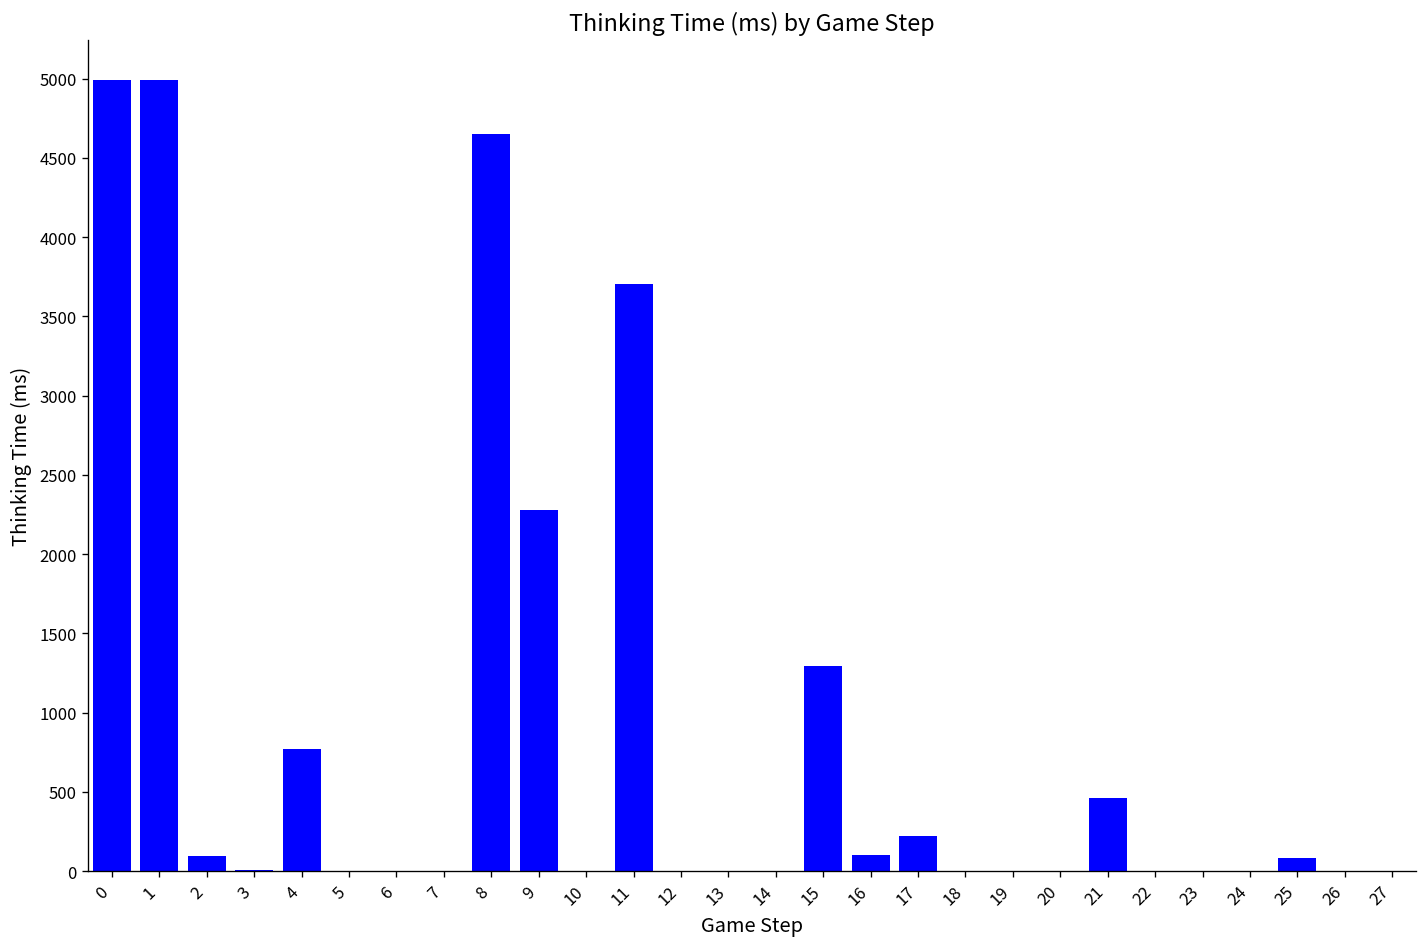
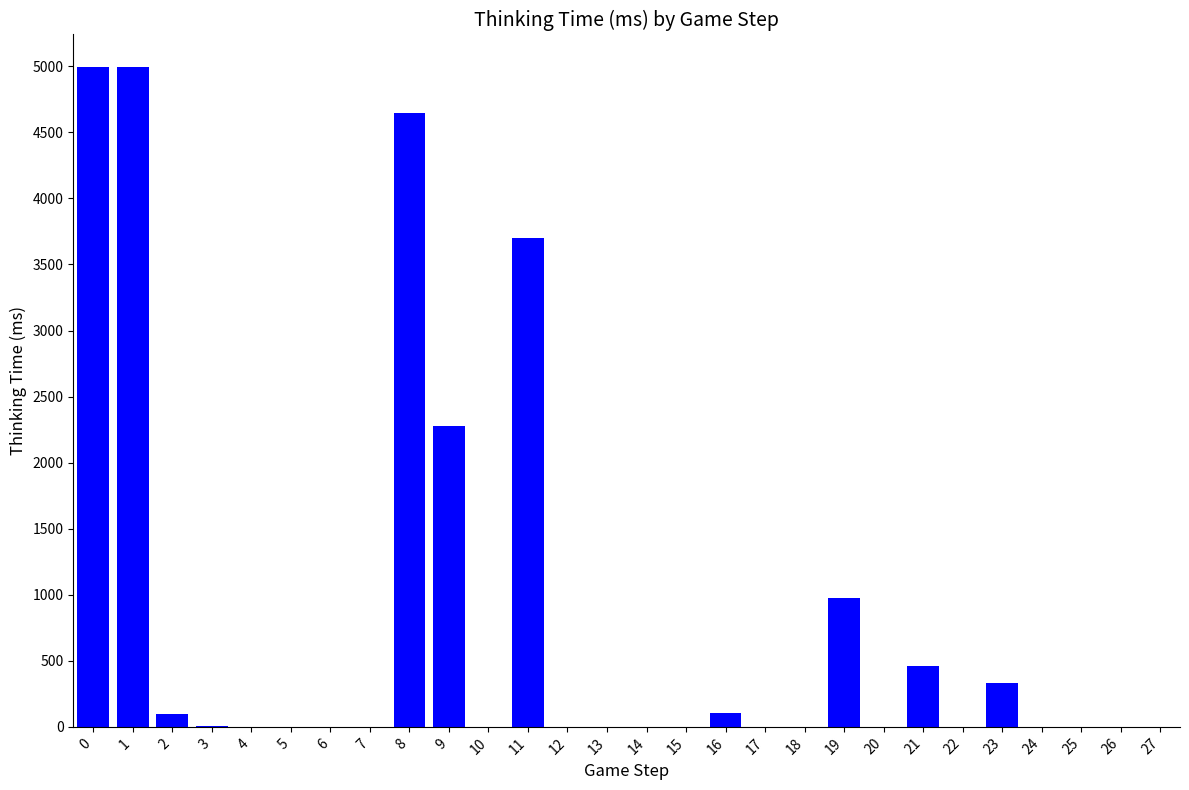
4: 770 -> 0
15: 1290 -> 0
17: 220 -> 0
19: 0 -> 970
23: 0 -> 340
25: 90 -> 0
